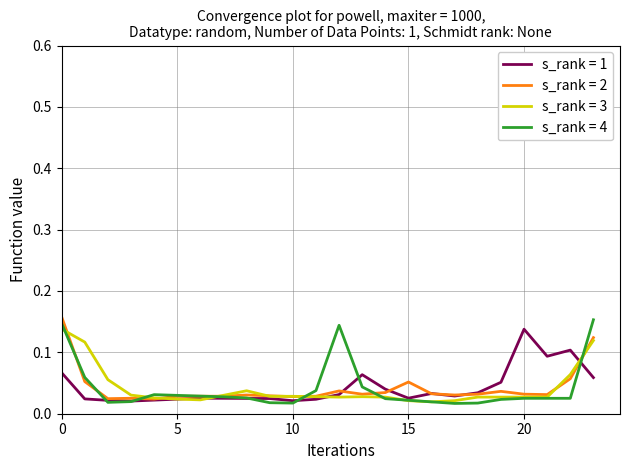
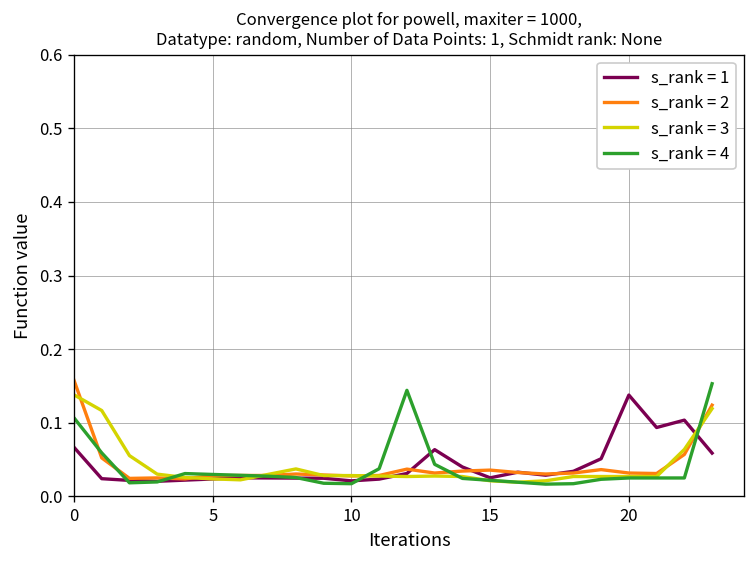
s_rank = 4, 0: 0.15 -> 0.11
s_rank = 2, 15: 0.05 -> 0.04
